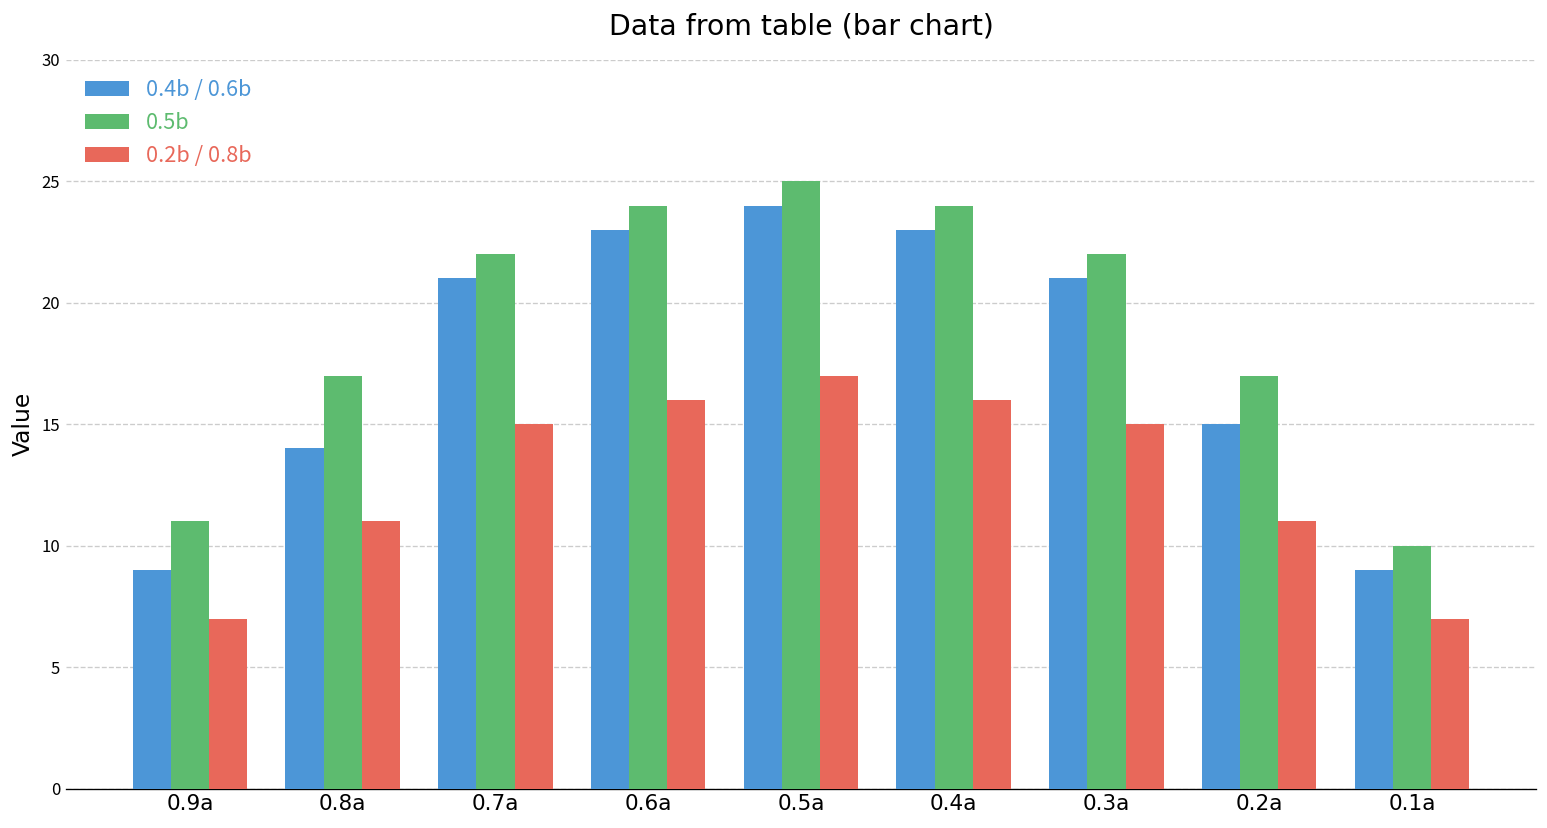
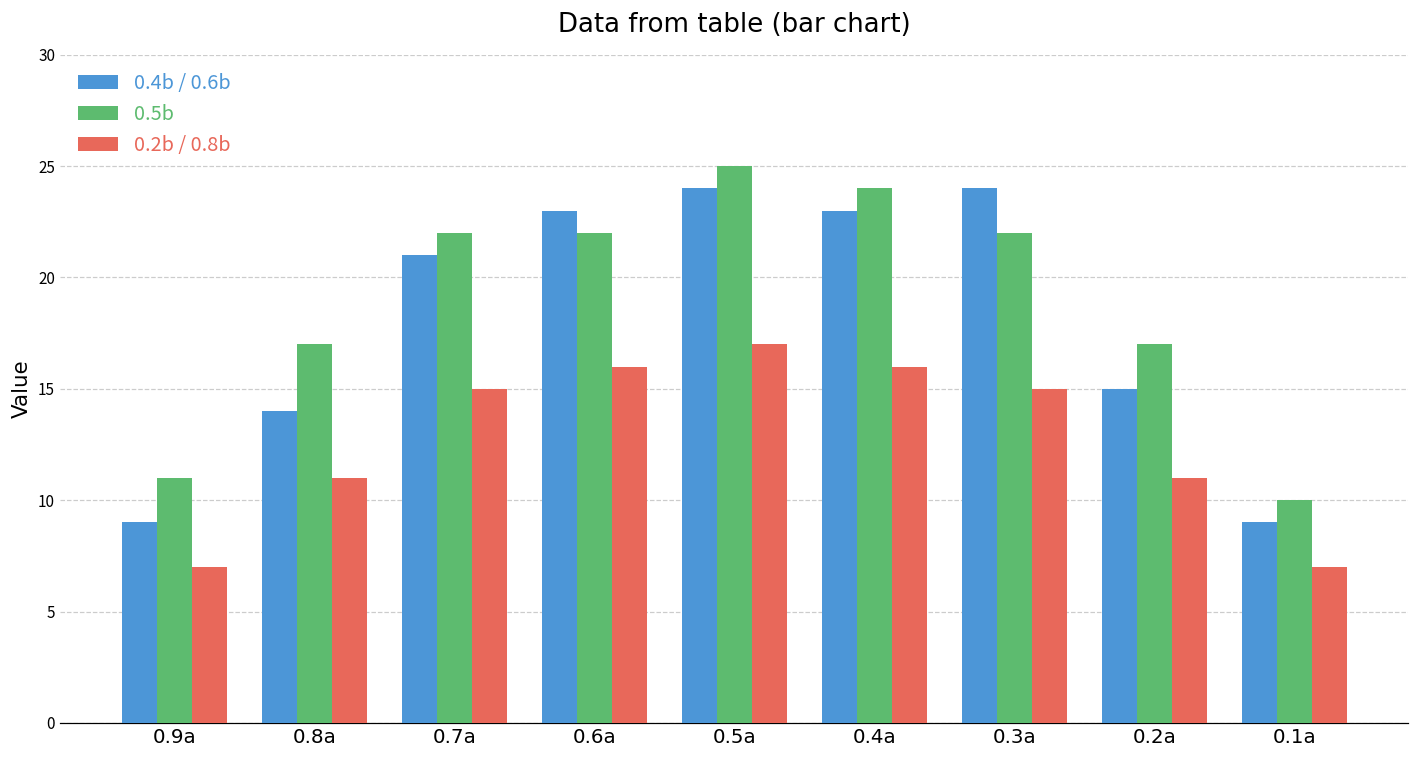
0.5b, 0.6a: 24 -> 22
0.4b / 0.6b, 0.3a: 21 -> 24
